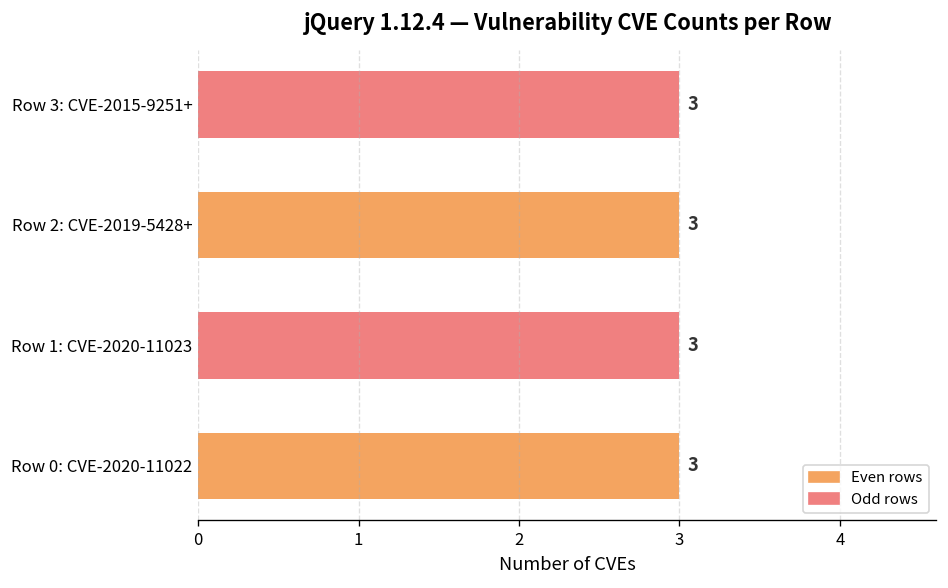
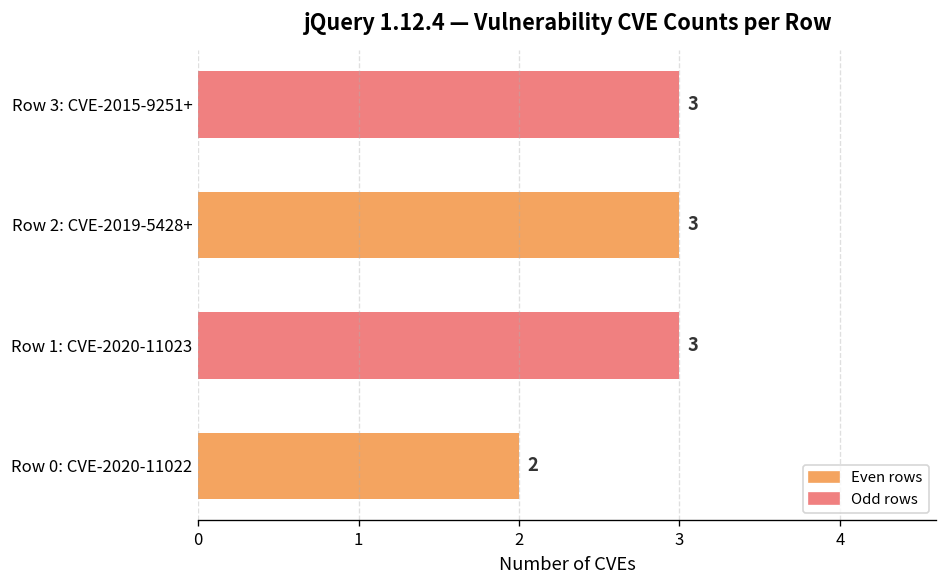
Row 0: CVE-2020-11022: 3 -> 2
